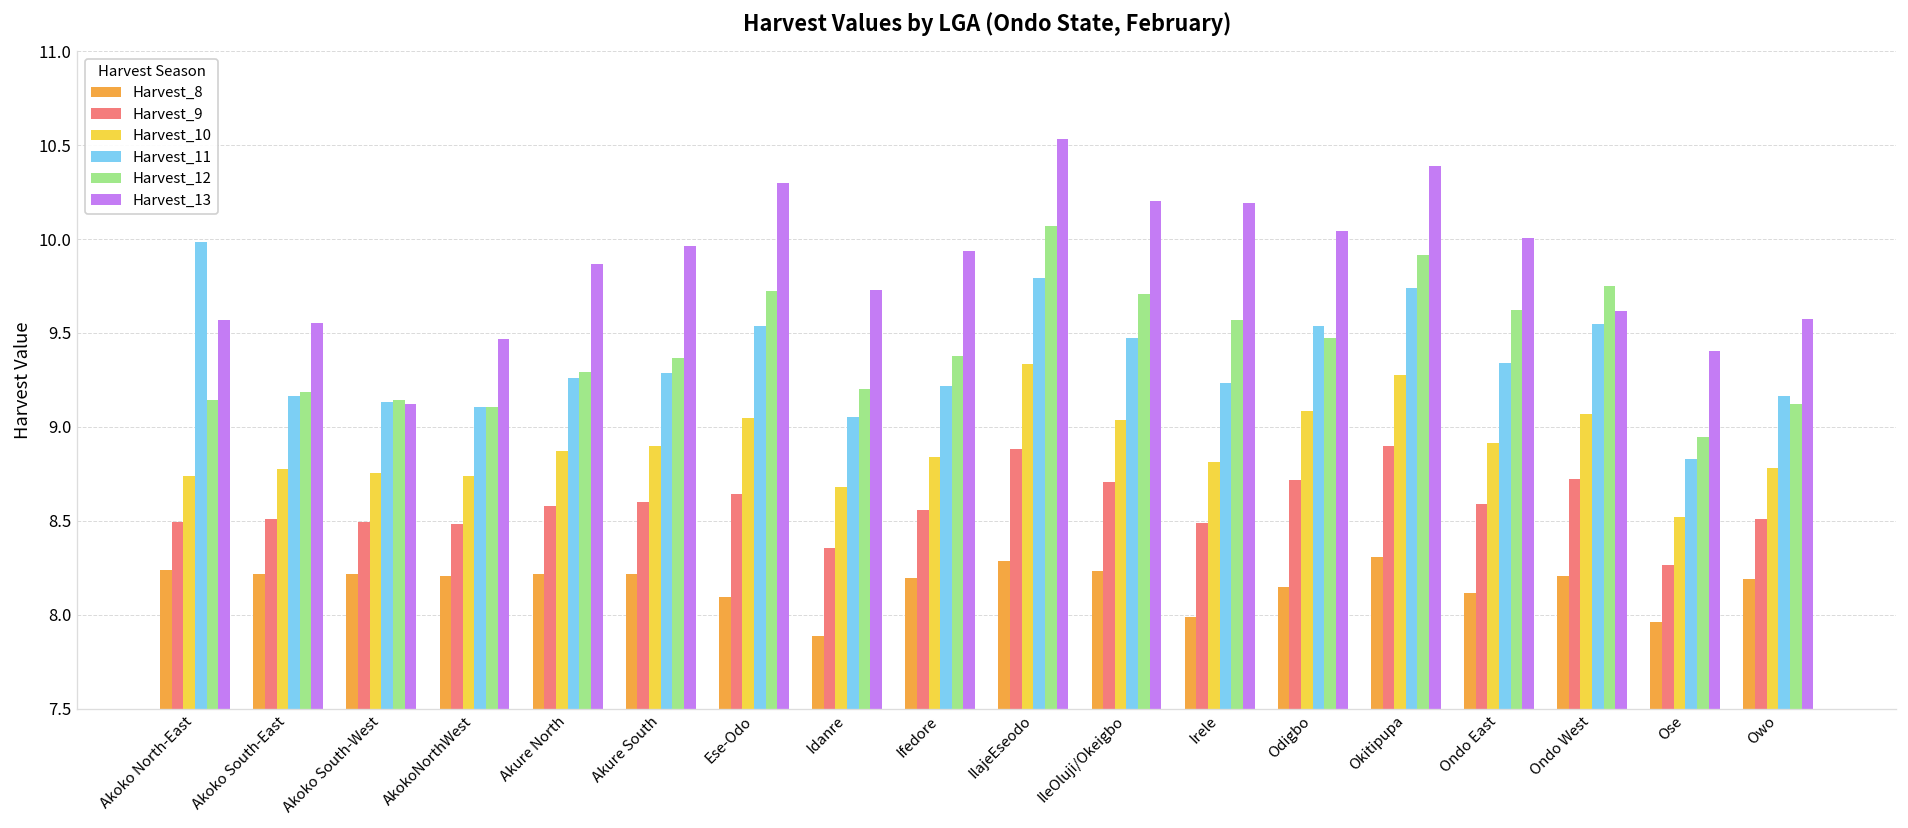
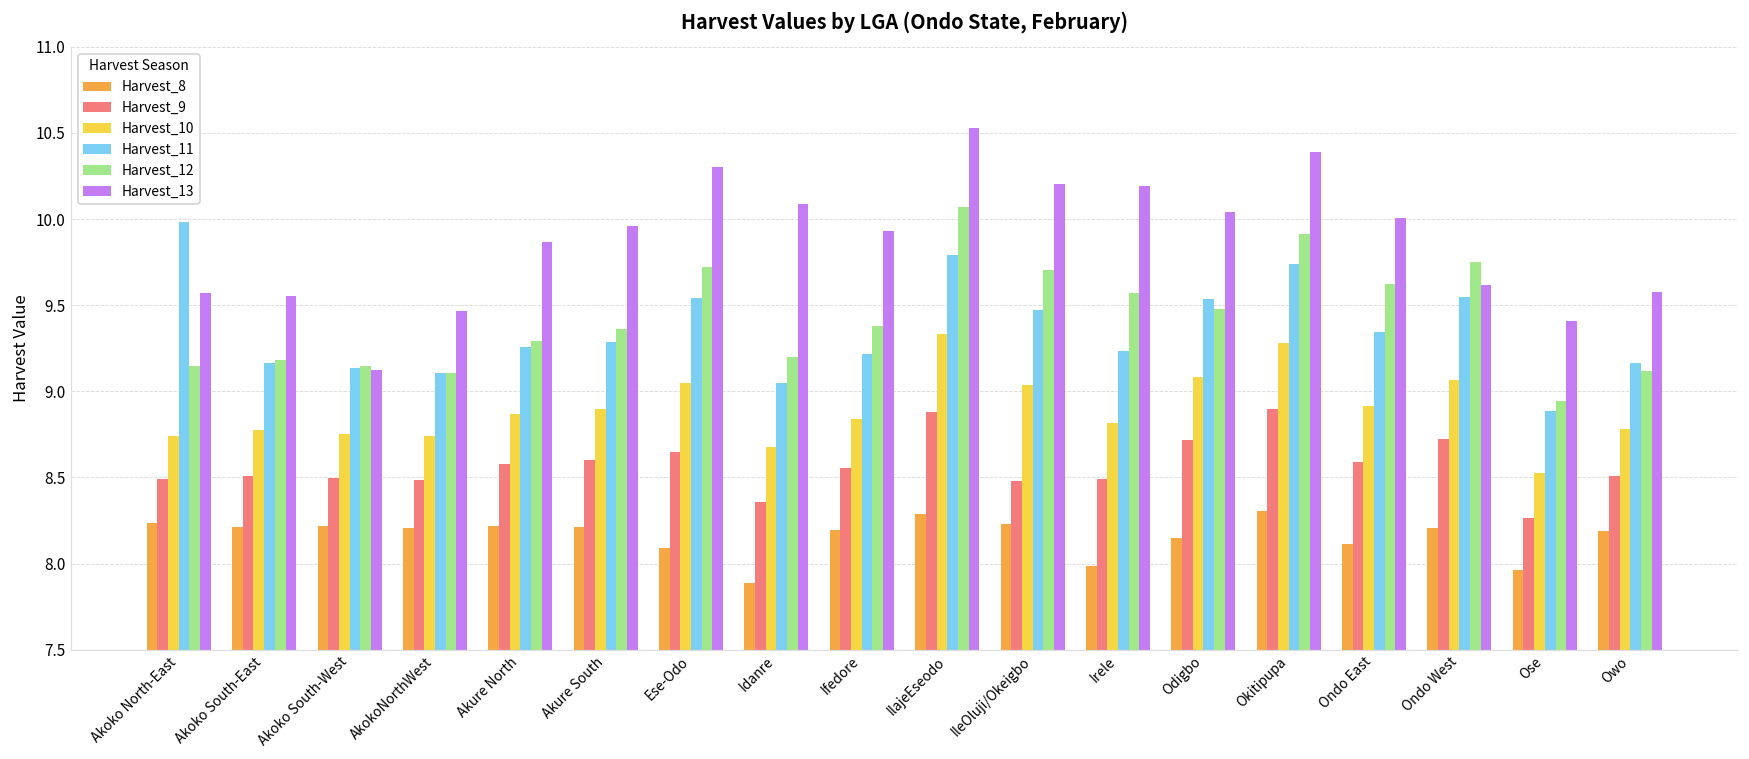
Harvest_13, Idanre: 9.73 -> 10.09
Harvest_9, IleOluji/Okeigbo: 8.71 -> 8.48
Harvest_11, Ose: 8.83 -> 8.89
